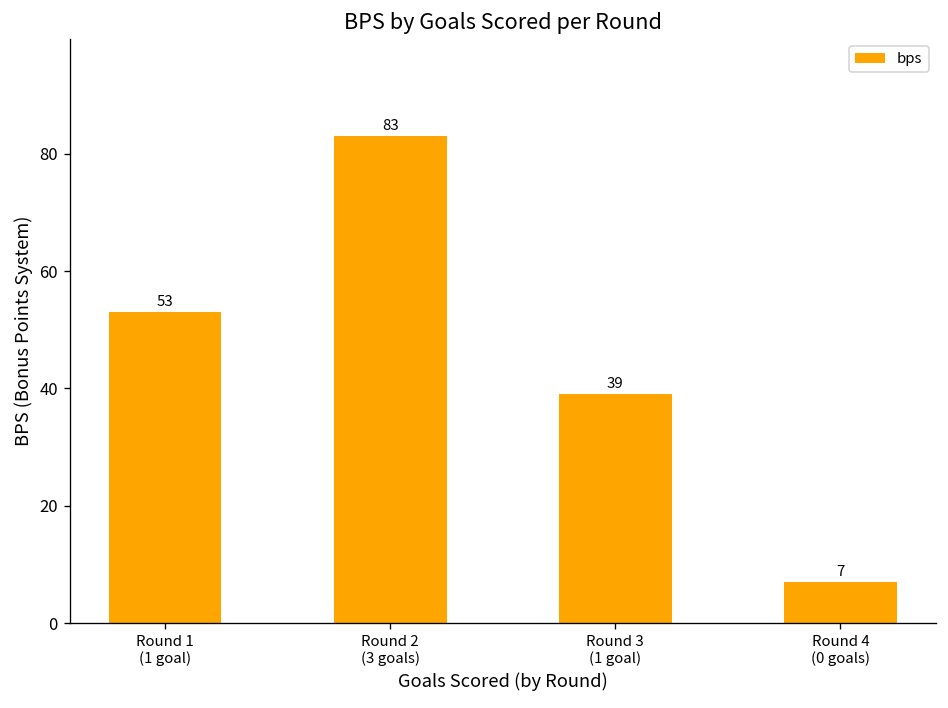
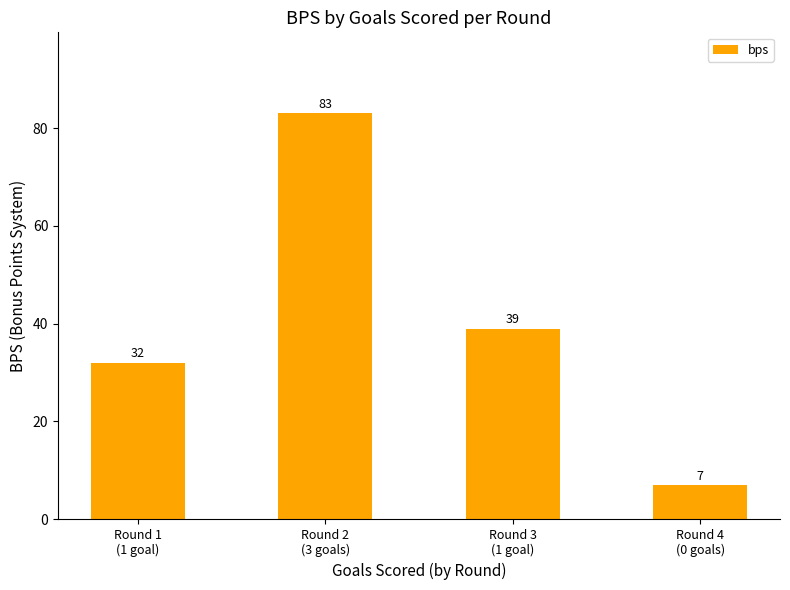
Round 1 (1 goal): 53 -> 32
